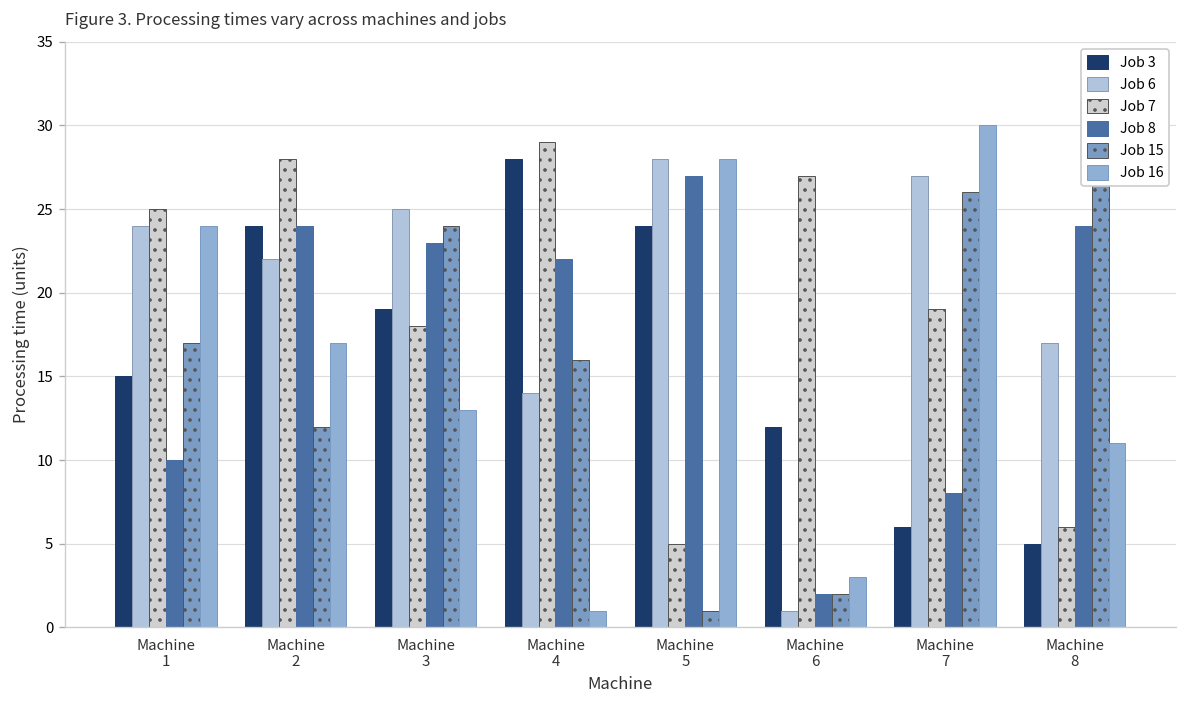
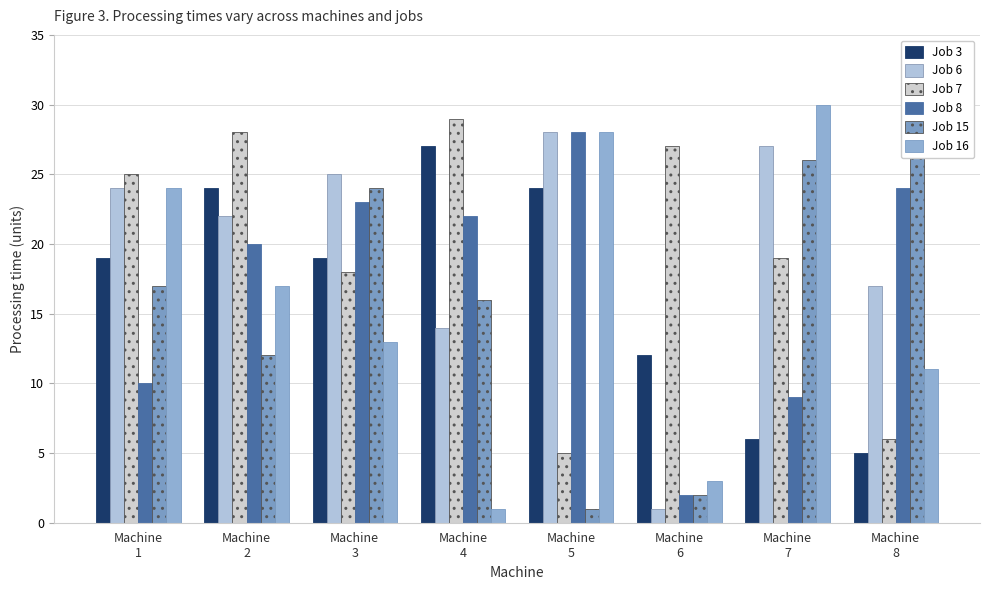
Job 3, Machine 1: 15 -> 19
Job 8, Machine 2: 24 -> 20
Job 3, Machine 4: 28 -> 27
Job 8, Machine 5: 27 -> 28
Job 8, Machine 7: 8 -> 9
